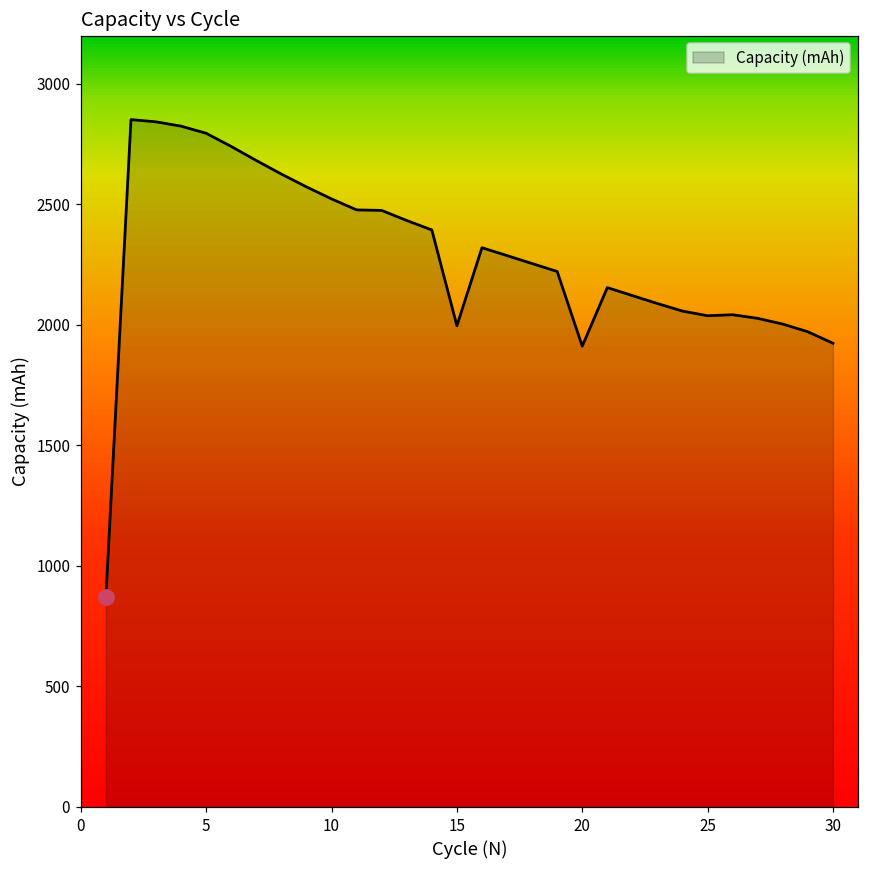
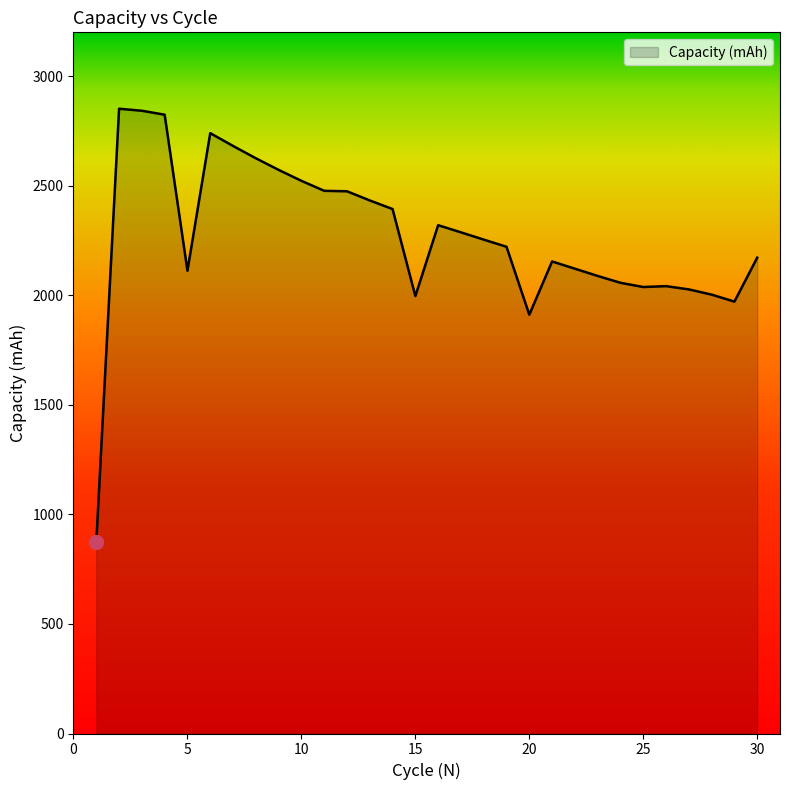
Capacity (mAh), 5: 2790 -> 2110
Capacity (mAh), 30: 1920 -> 2170
